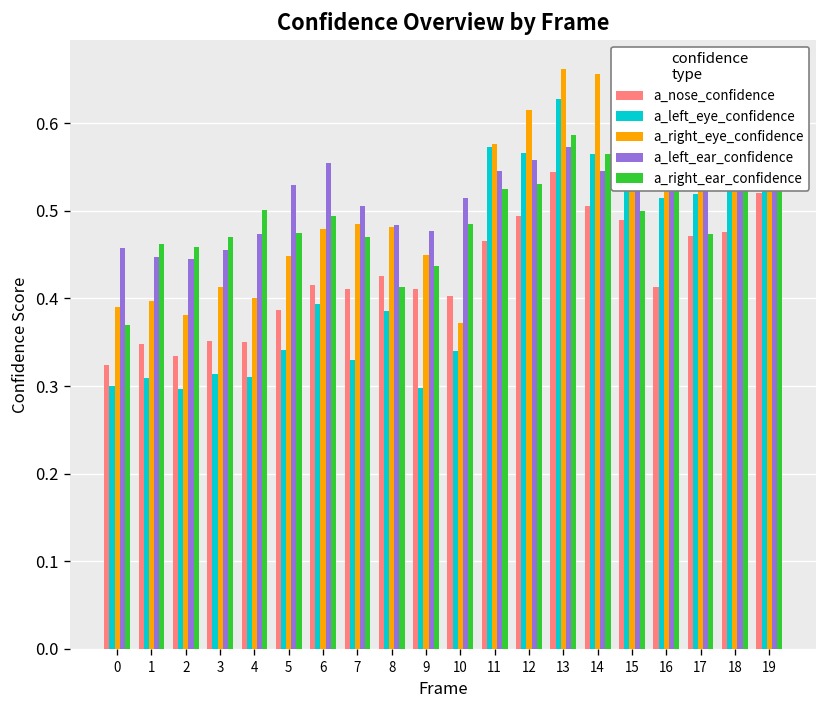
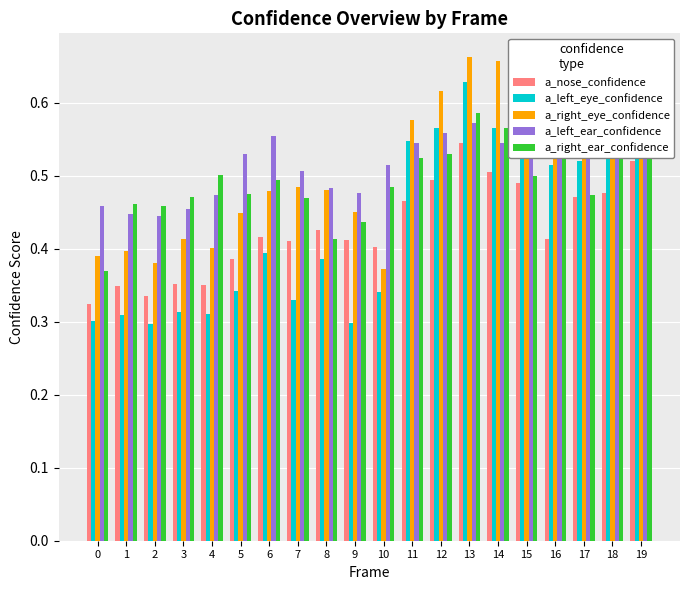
a_left_eye_confidence, 11: 0.57 -> 0.55
